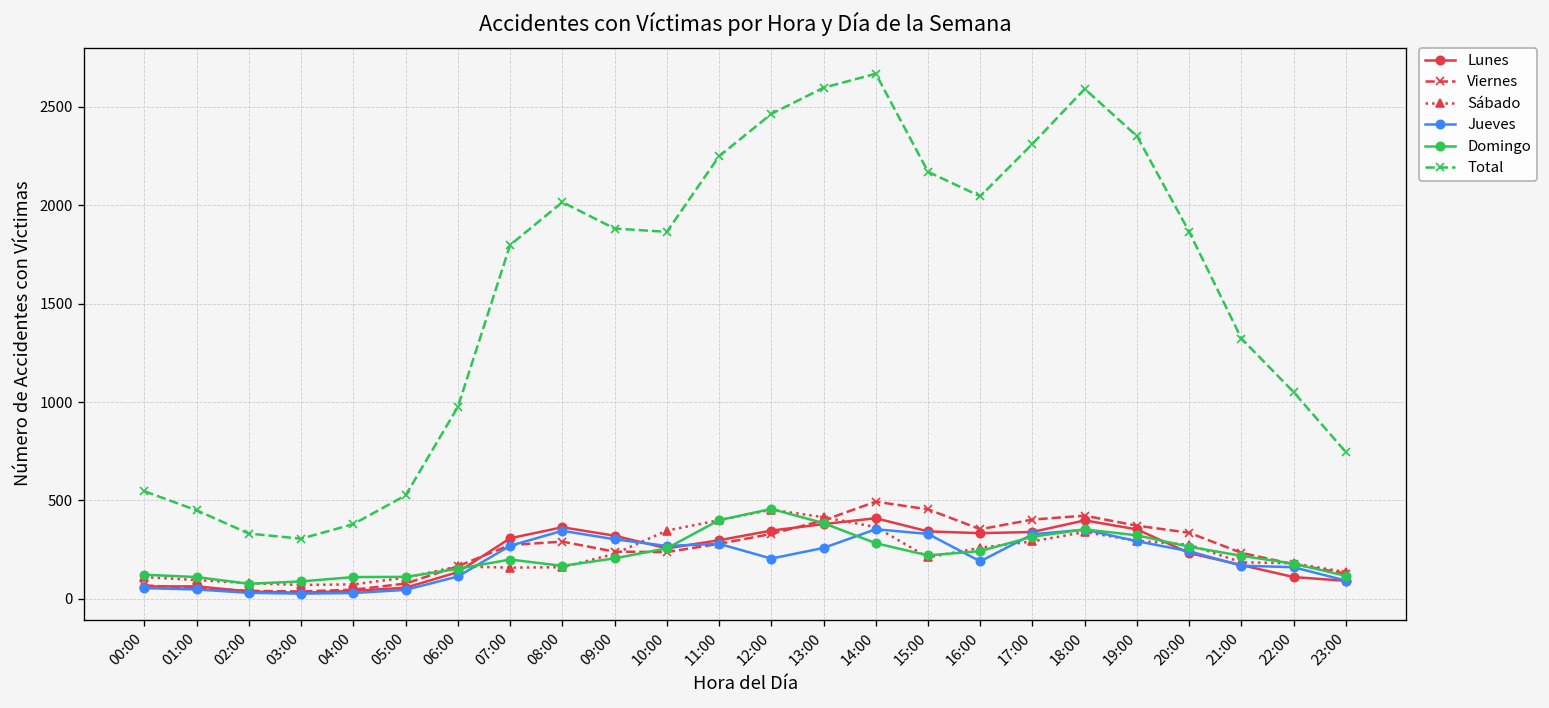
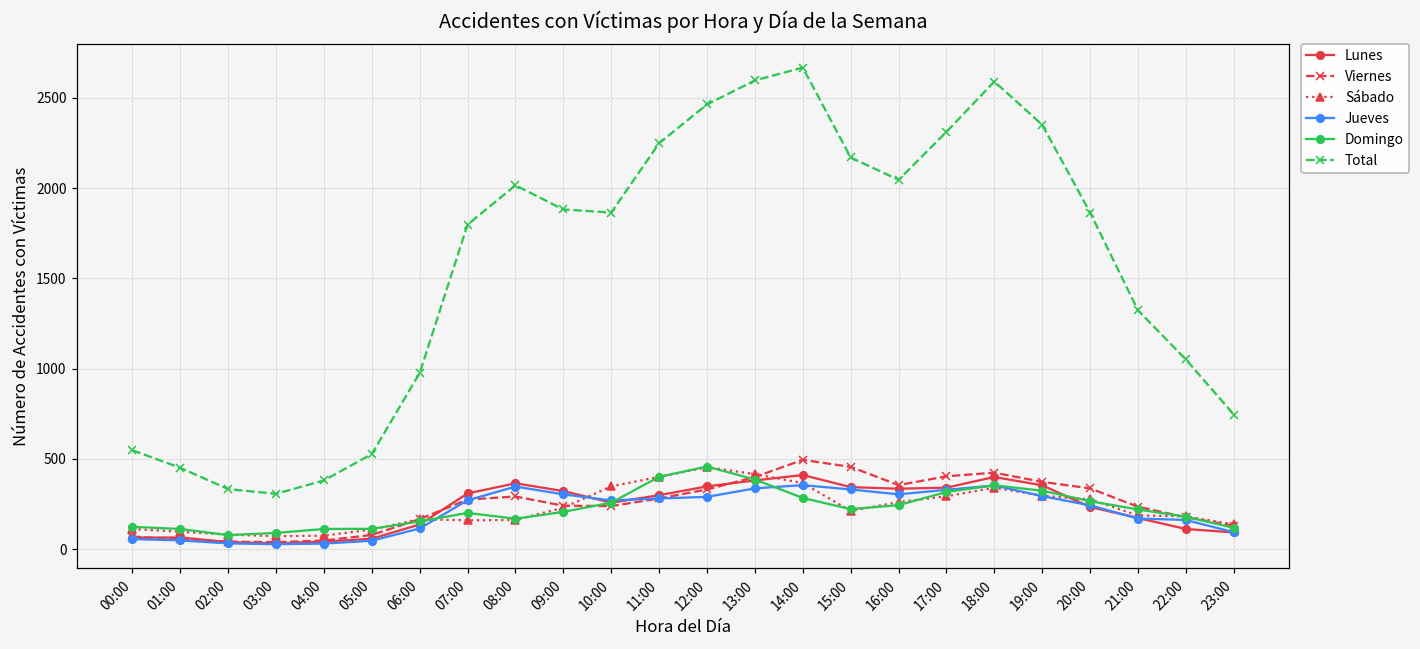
Jueves, 12:00: 210 -> 290
Jueves, 13:00: 260 -> 340
Jueves, 16:00: 190 -> 300
